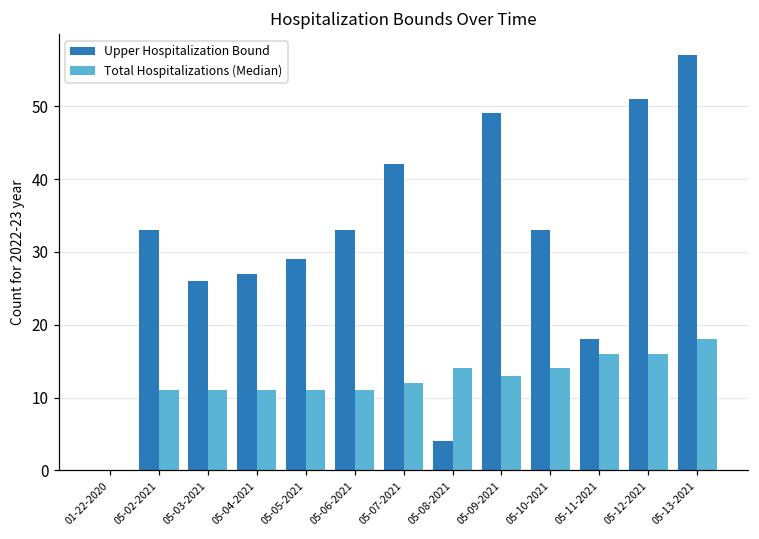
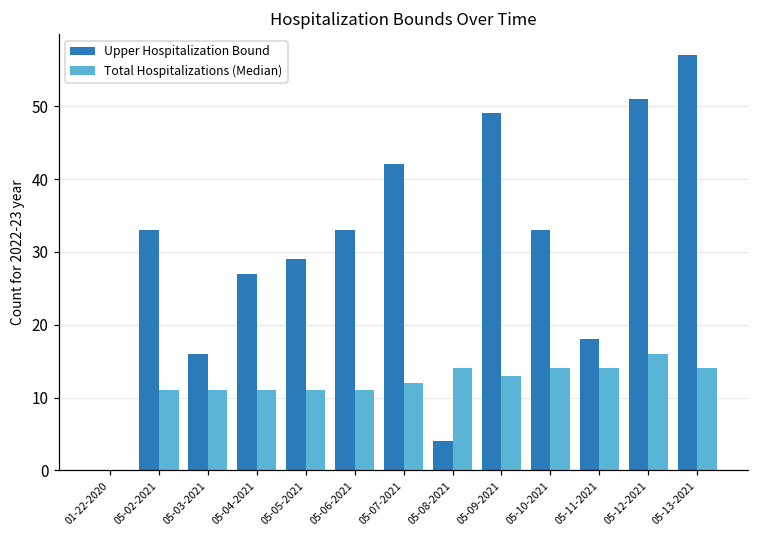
Upper Hospitalization Bound, 05-03-2021: 26 -> 16
Total Hospitalizations (Median), 05-11-2021: 16 -> 14
Total Hospitalizations (Median), 05-13-2021: 18 -> 14
